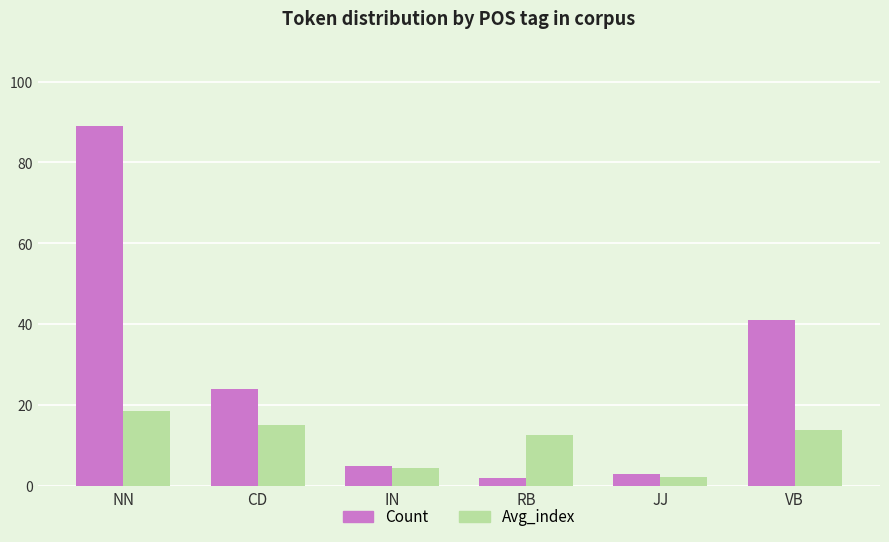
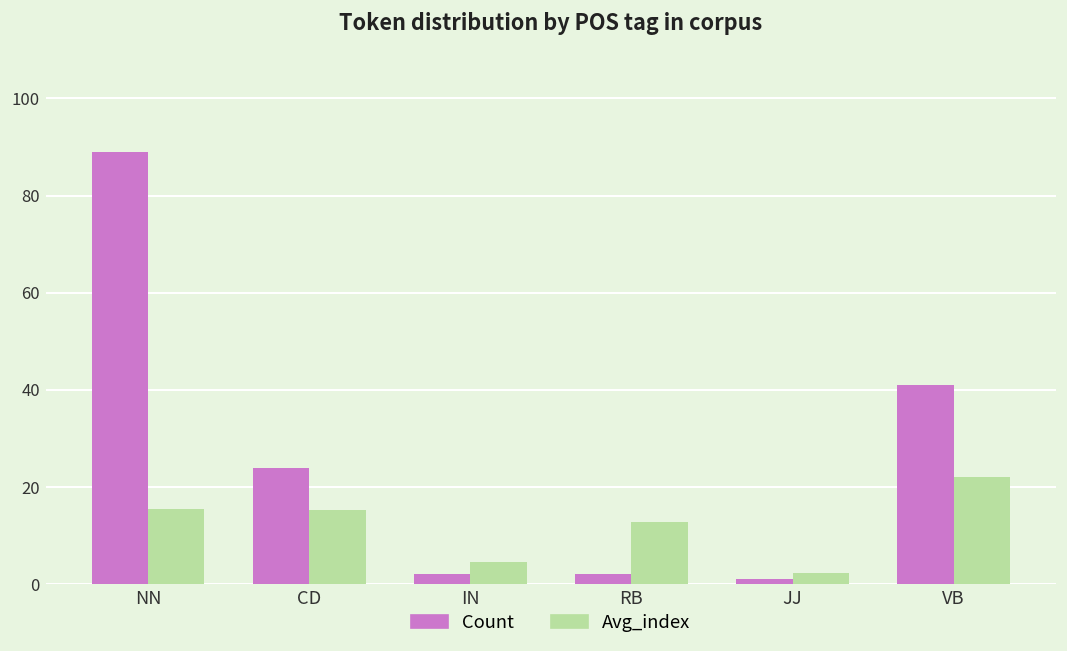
Avg_index, NN: 19 -> 15
Count, IN: 5 -> 2
Count, JJ: 3 -> 1
Avg_index, VB: 14 -> 22
